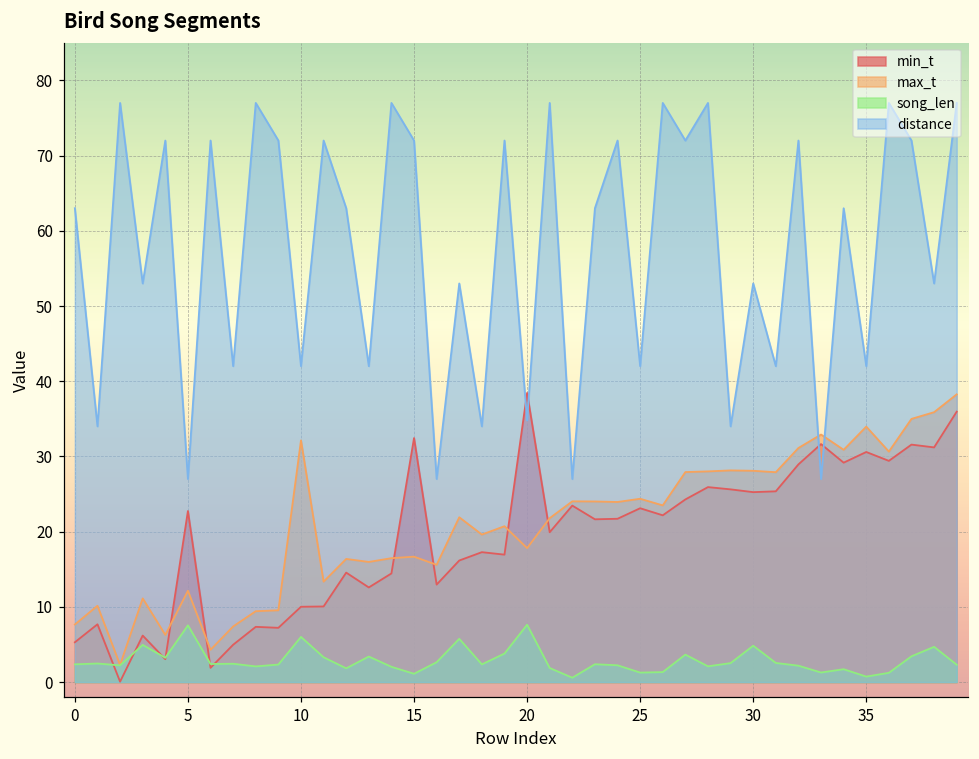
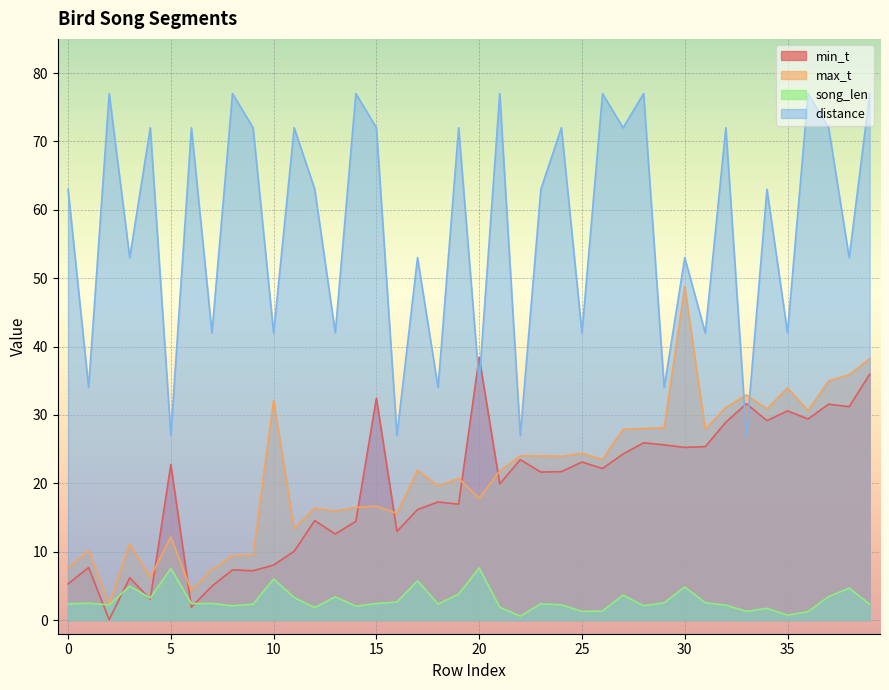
min_t, 10: 10 -> 8
song_len, 15: 1 -> 2
max_t, 30: 28 -> 49
